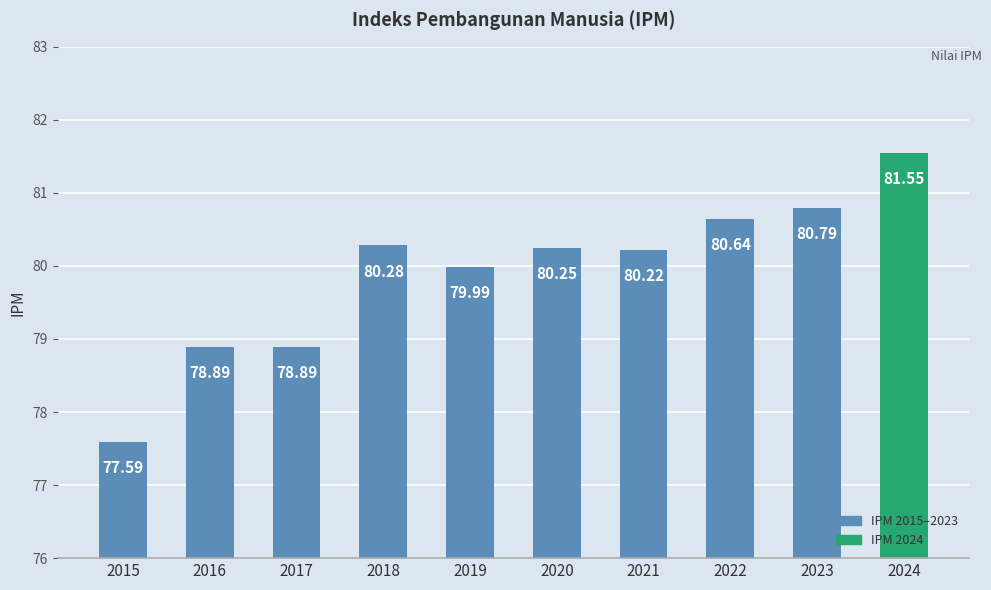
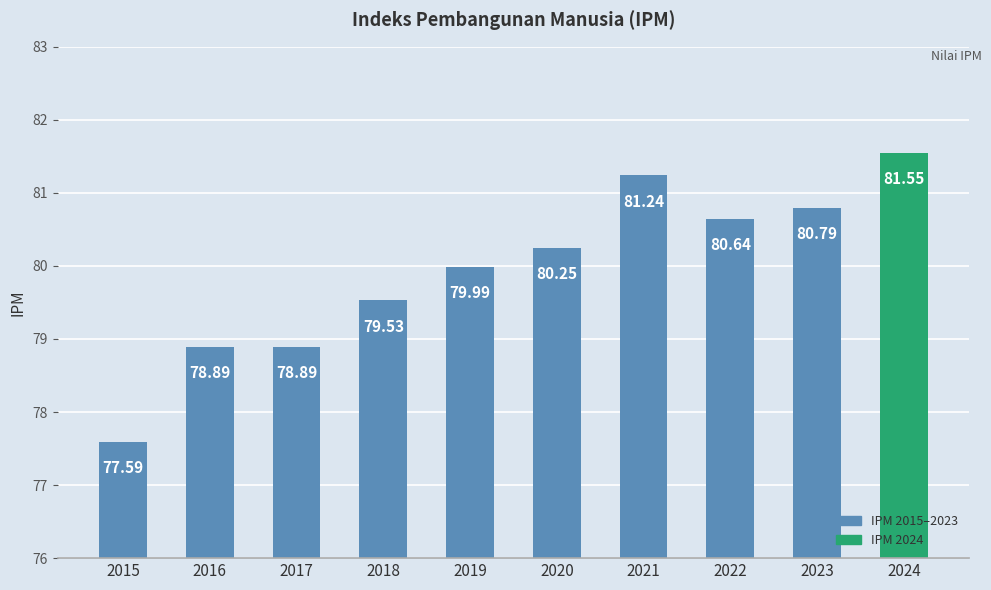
2018: 80.28 -> 79.53
2021: 80.22 -> 81.24
